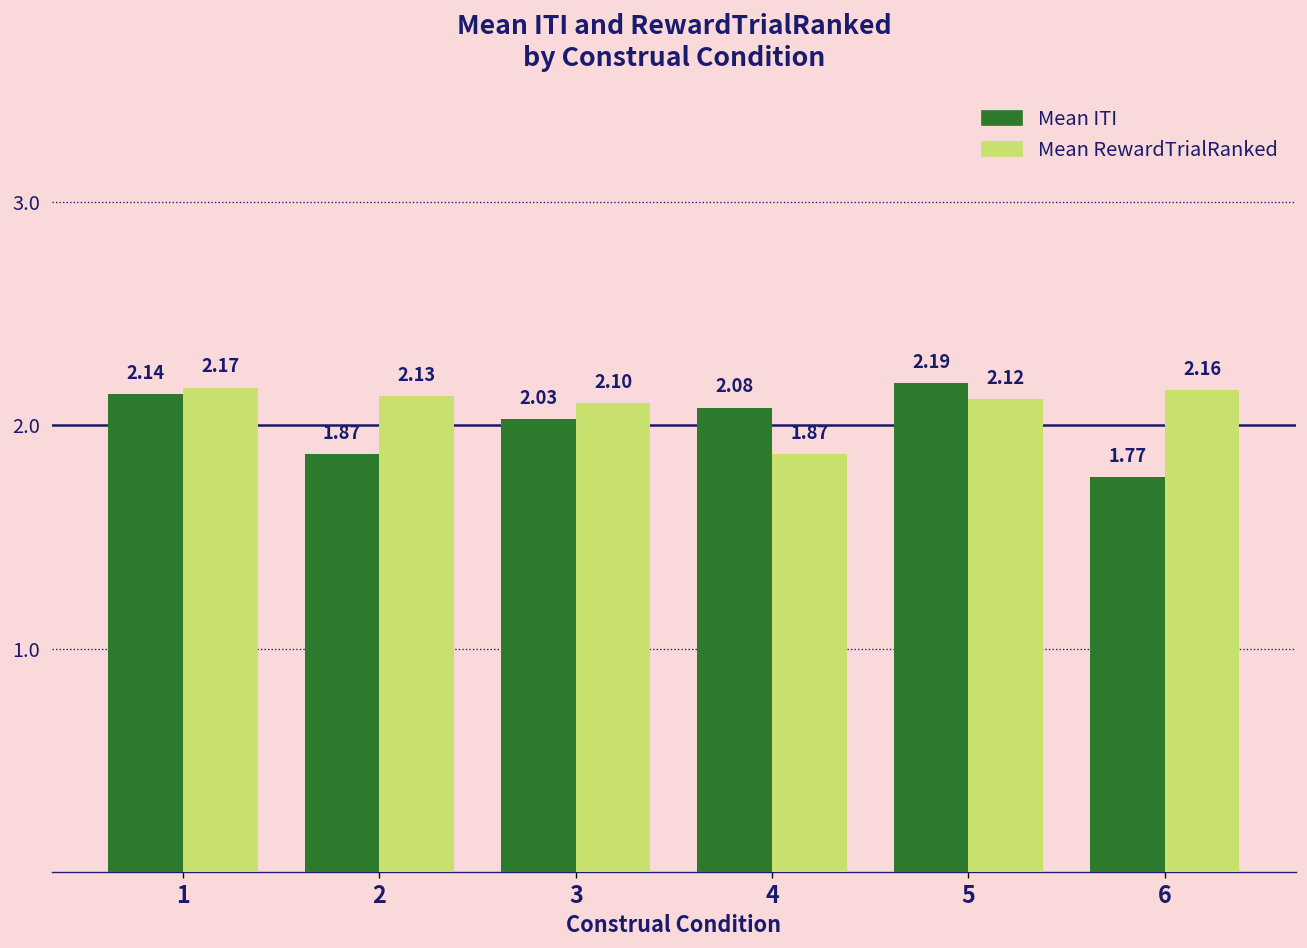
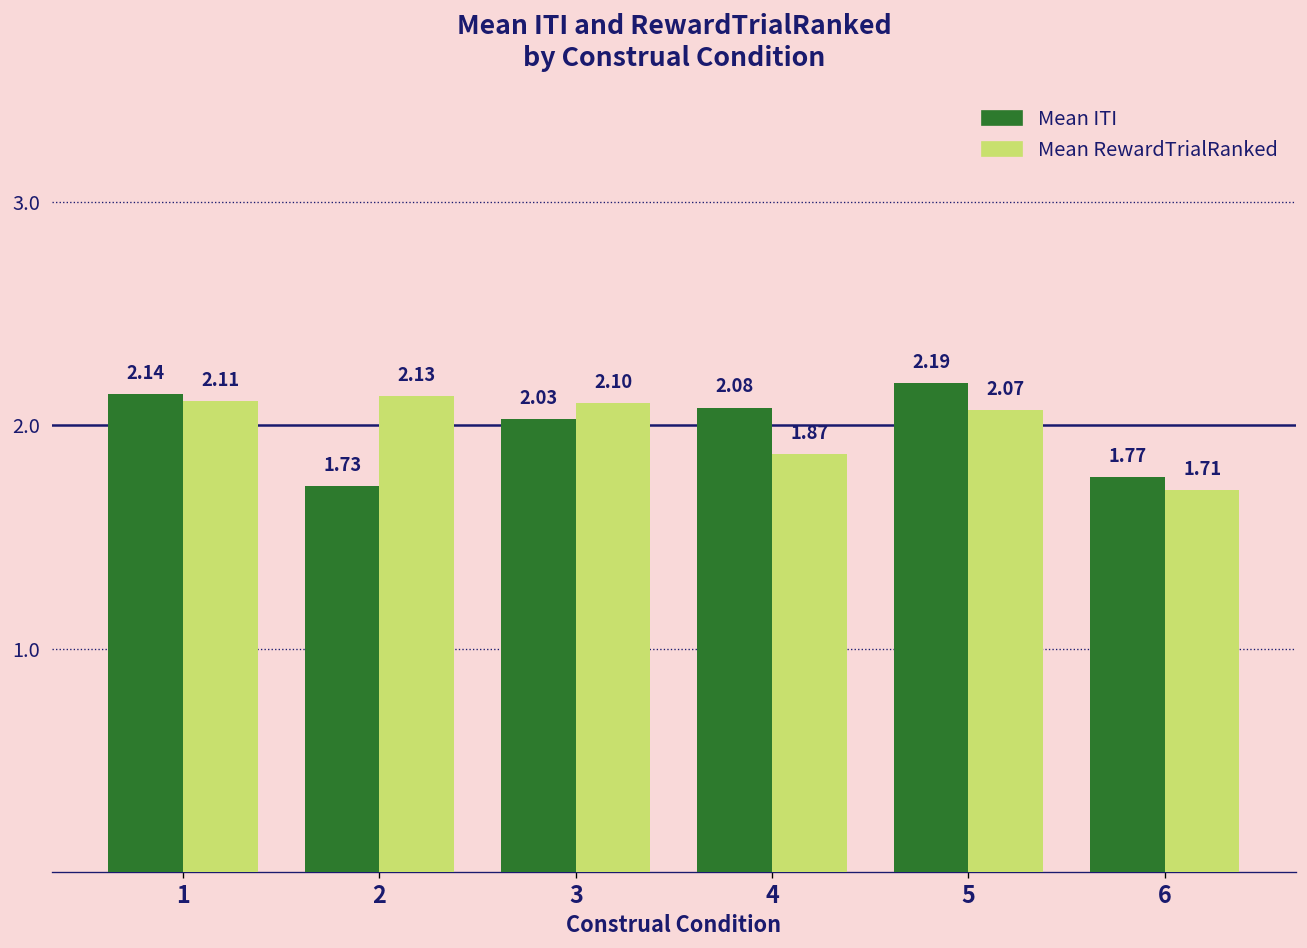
Mean RewardTrialRanked, 1: 2.17 -> 2.11
Mean ITI, 2: 1.87 -> 1.73
Mean RewardTrialRanked, 5: 2.12 -> 2.07
Mean RewardTrialRanked, 6: 2.16 -> 1.71
